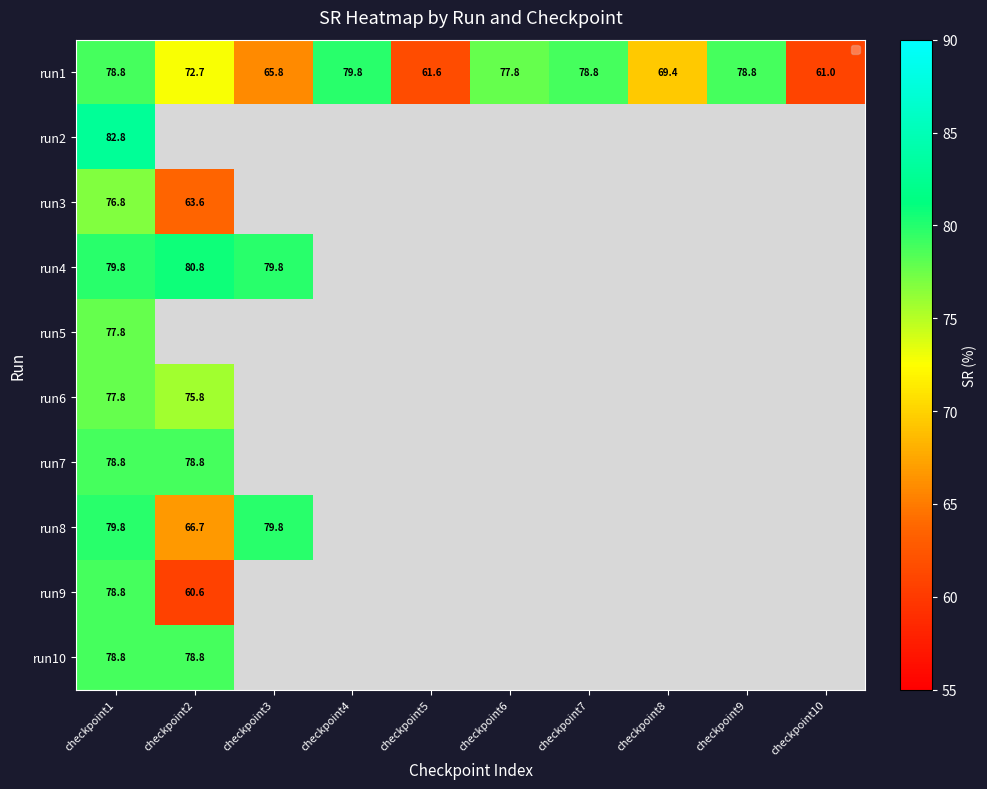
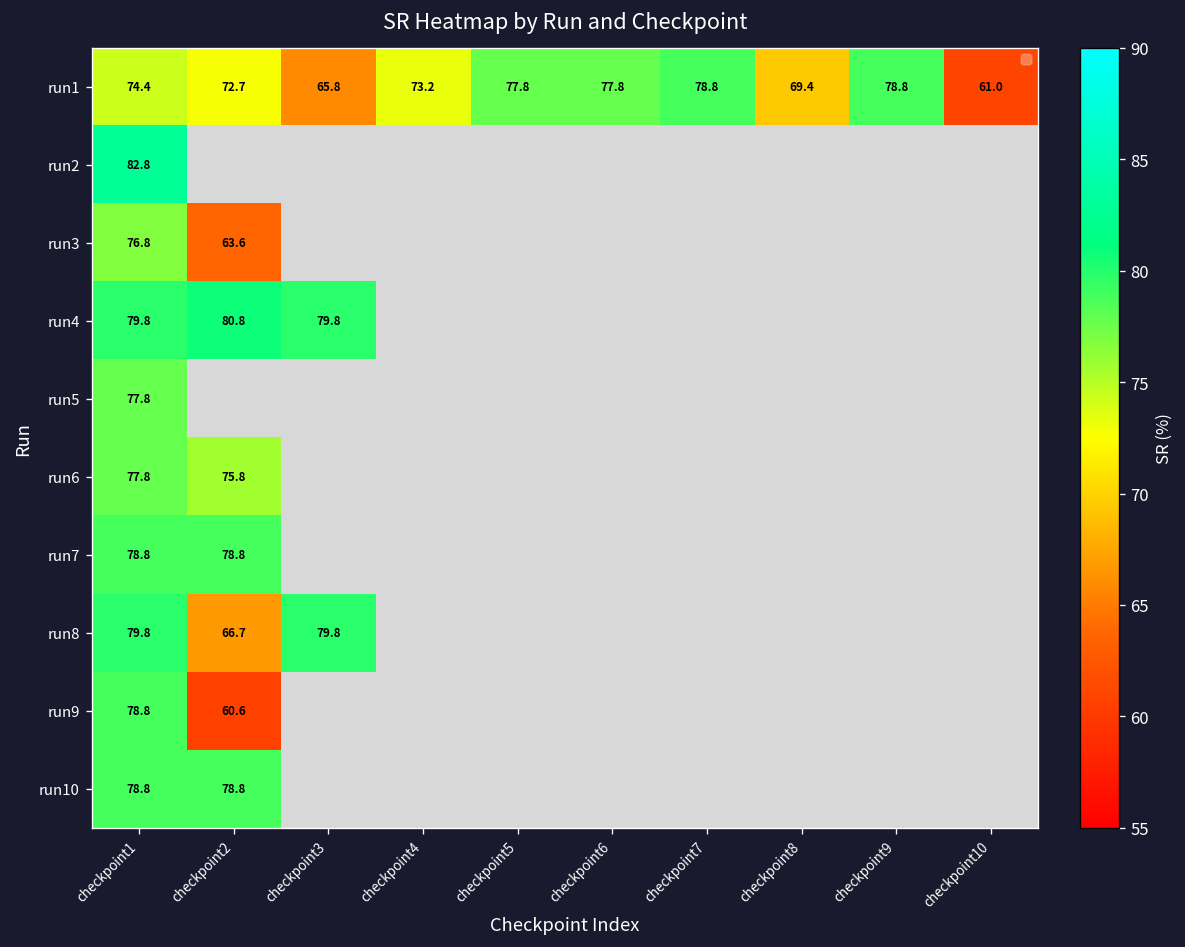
run1, checkpoint1: 78.8 -> 74.4
run1, checkpoint4: 79.8 -> 73.2
run1, checkpoint5: 61.6 -> 77.8
